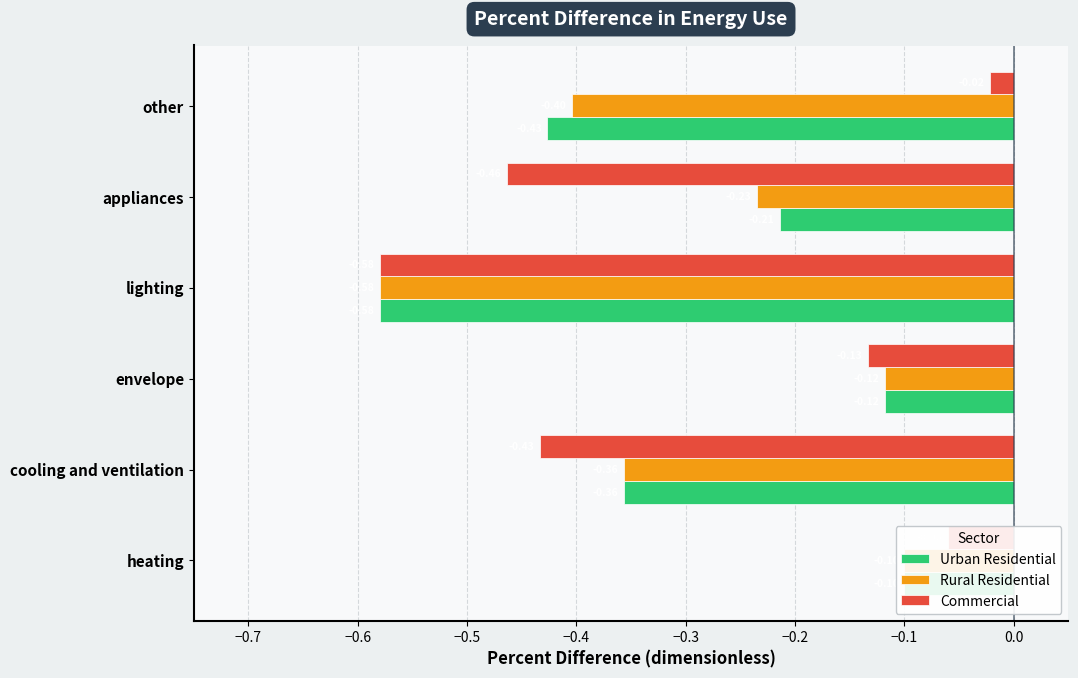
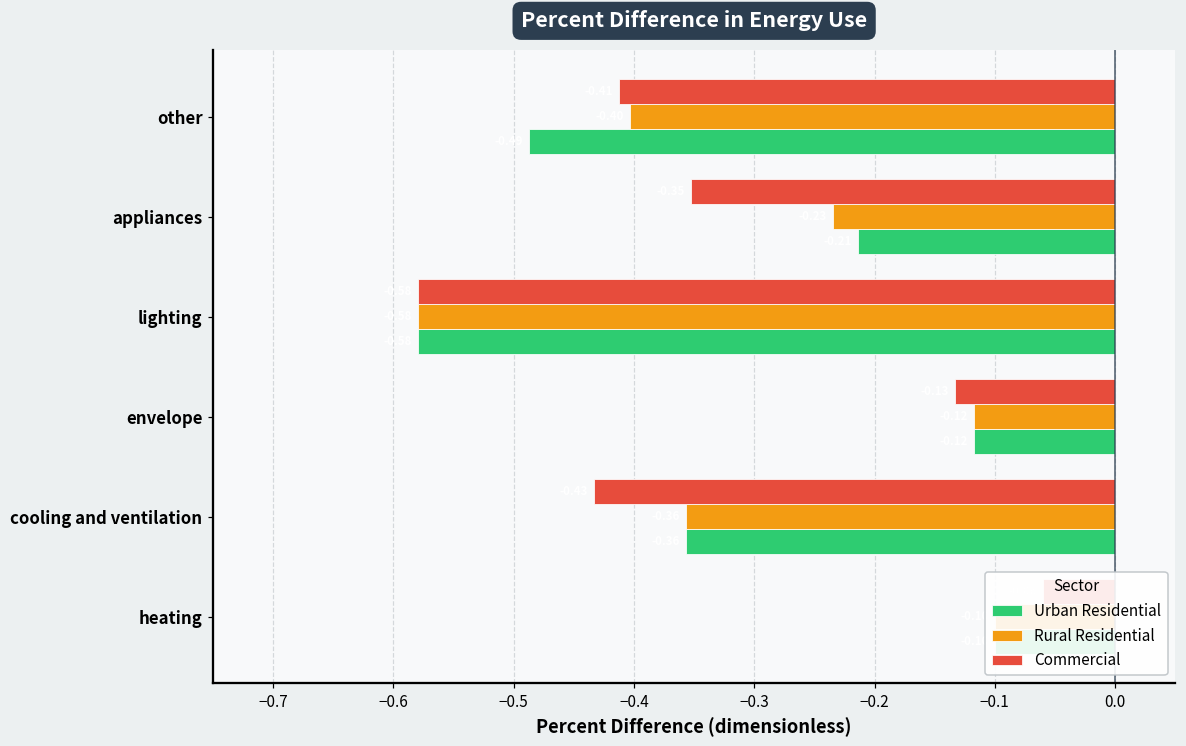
Commercial, other: -0.022 -> -0.413
Urban Residential, other: -0.426 -> -0.487
Commercial, appliances: -0.464 -> -0.353
